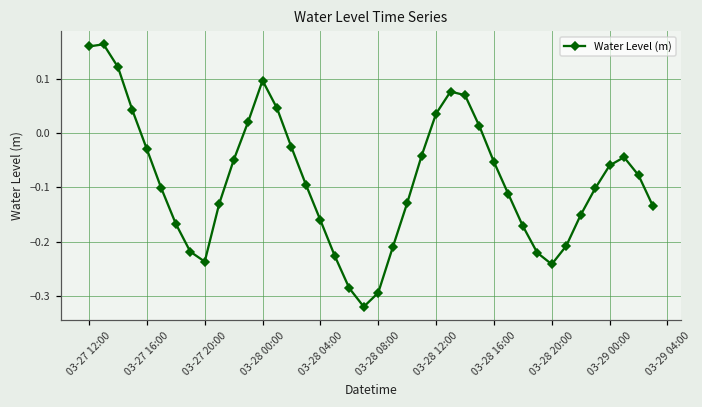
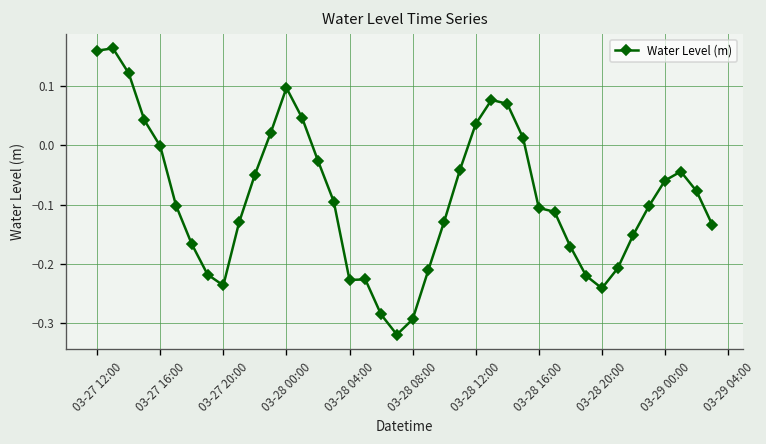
03-27 16:00: -0.03 -> 0.00
03-28 04:00: -0.16 -> -0.23
03-28 16:00: -0.05 -> -0.11
